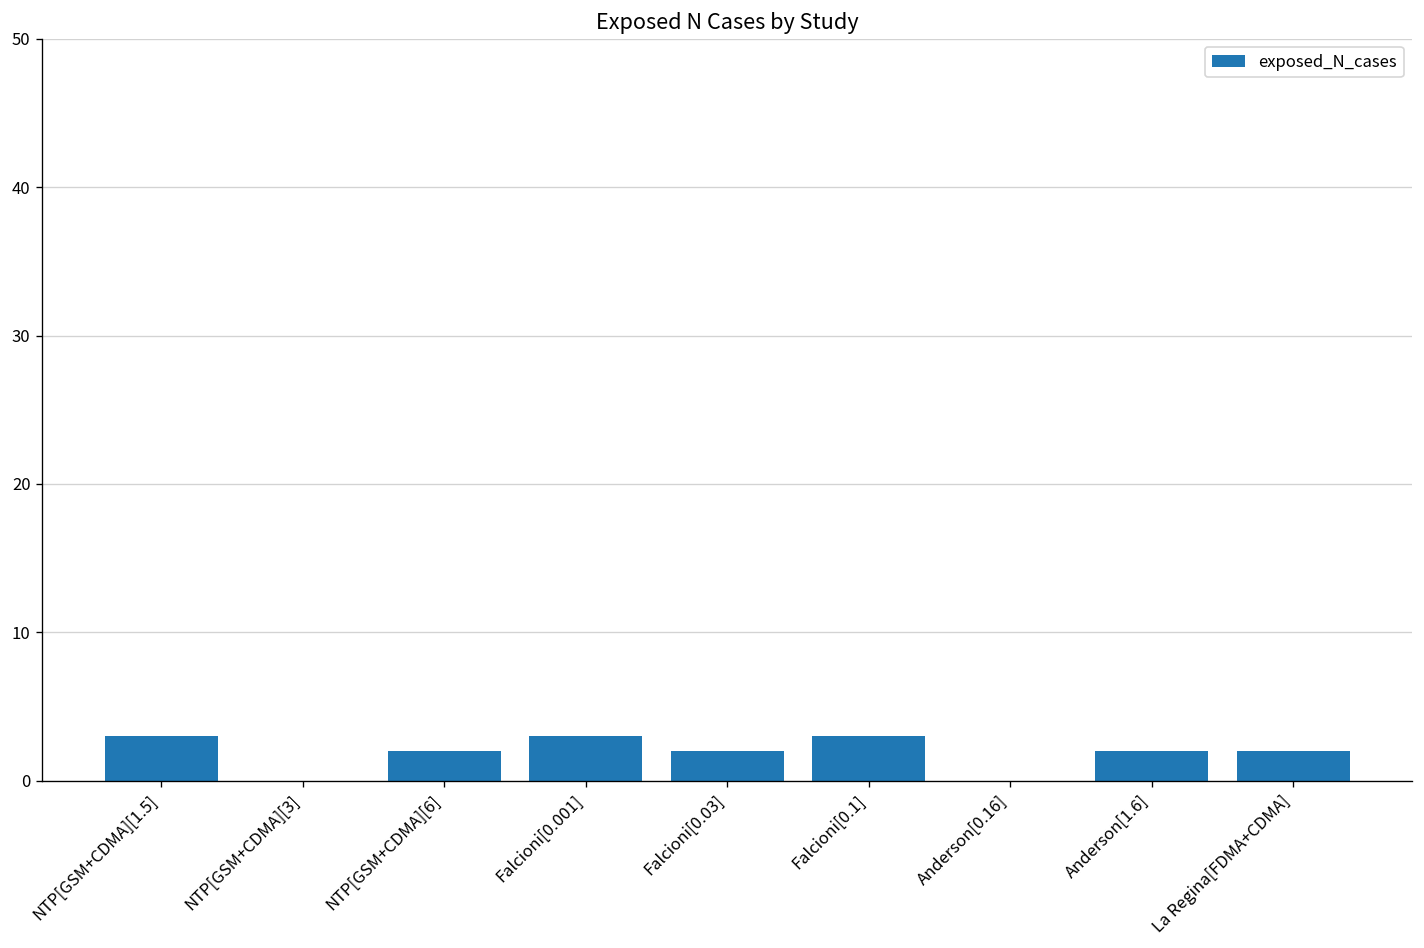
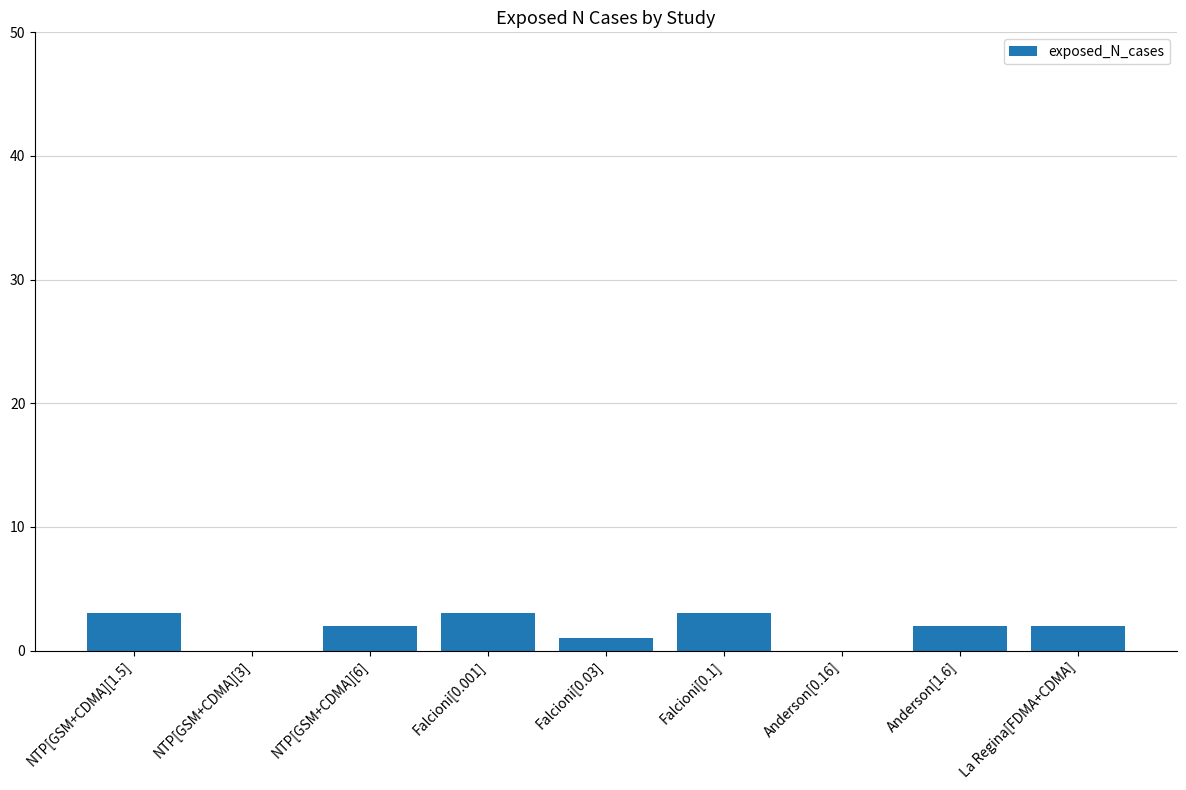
Falcioni[0.03]: 2 -> 1
